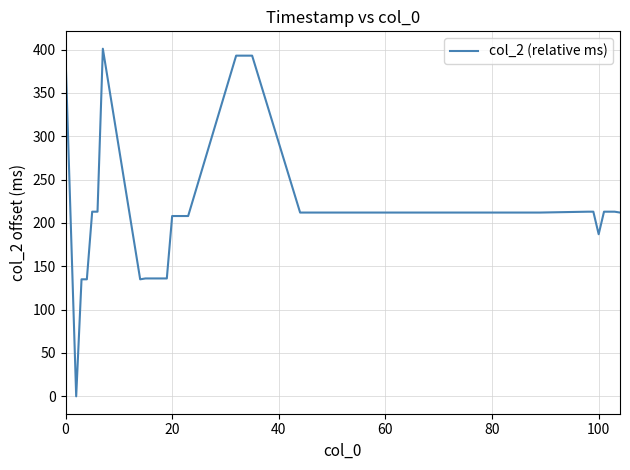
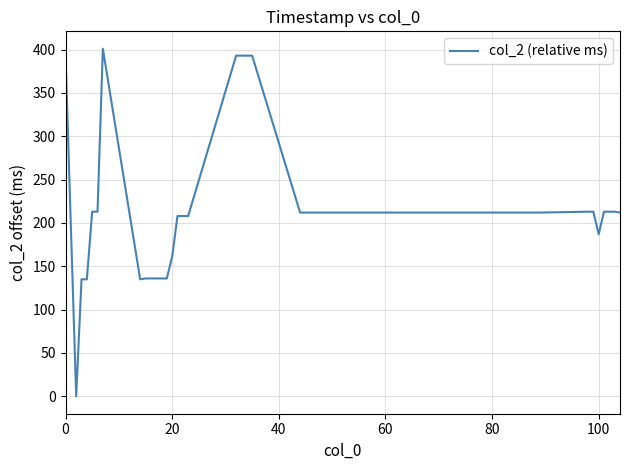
20: 210 -> 160
